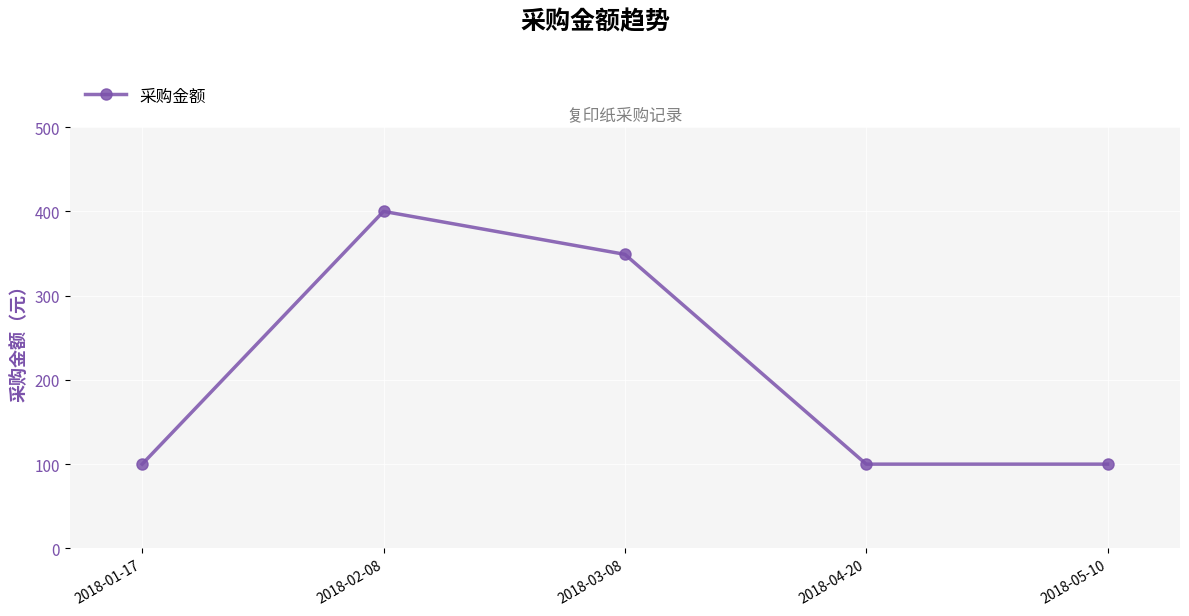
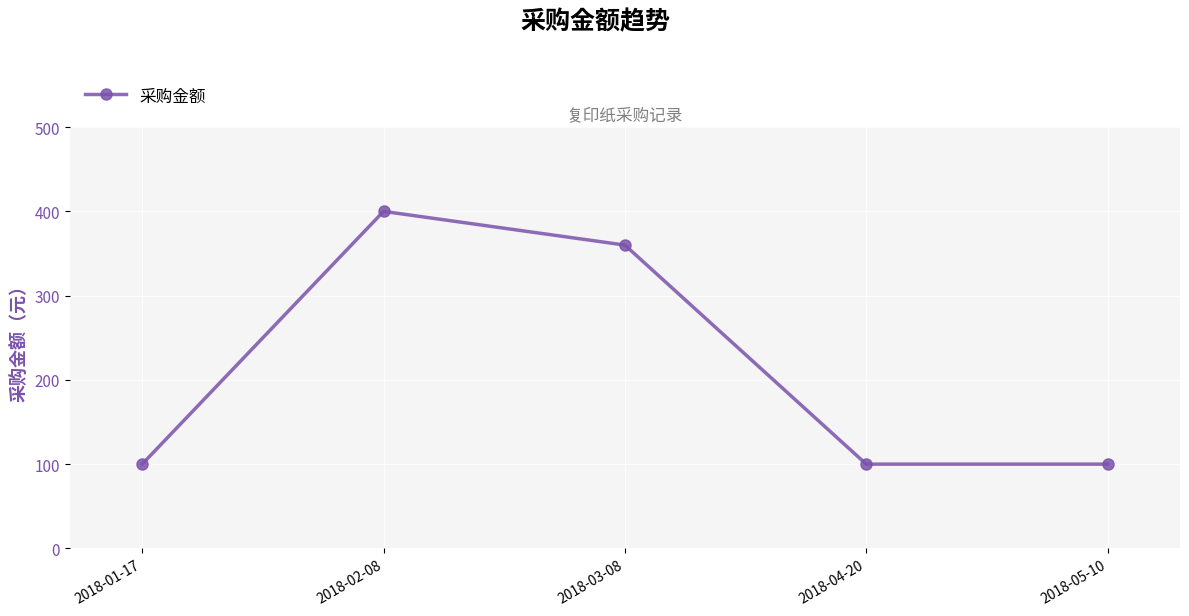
2018-03-08: 350 -> 360
